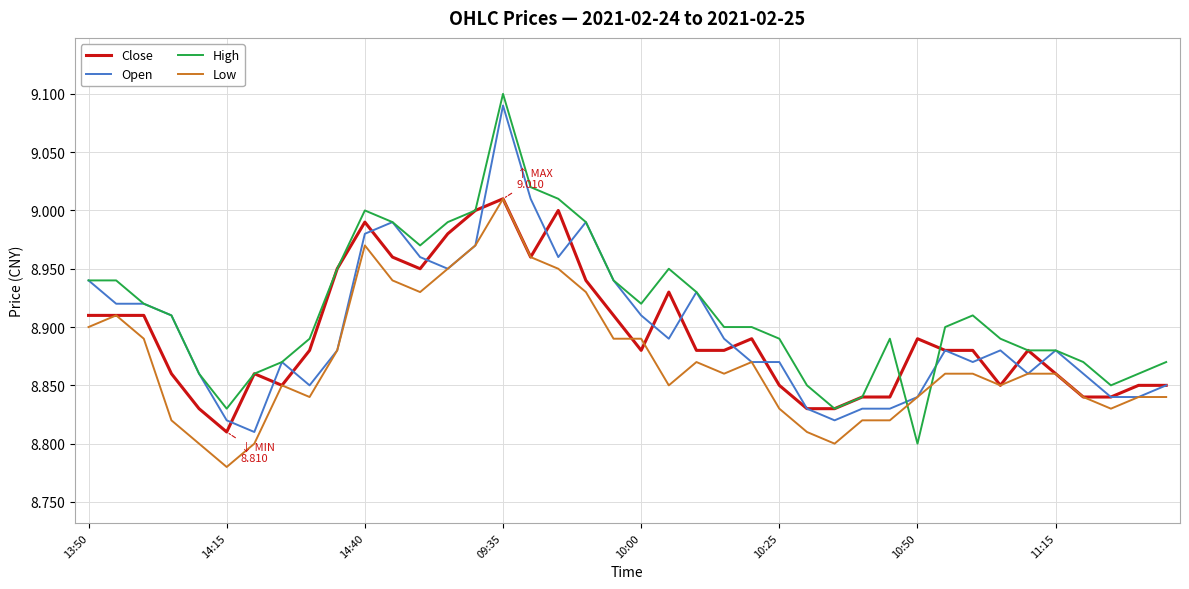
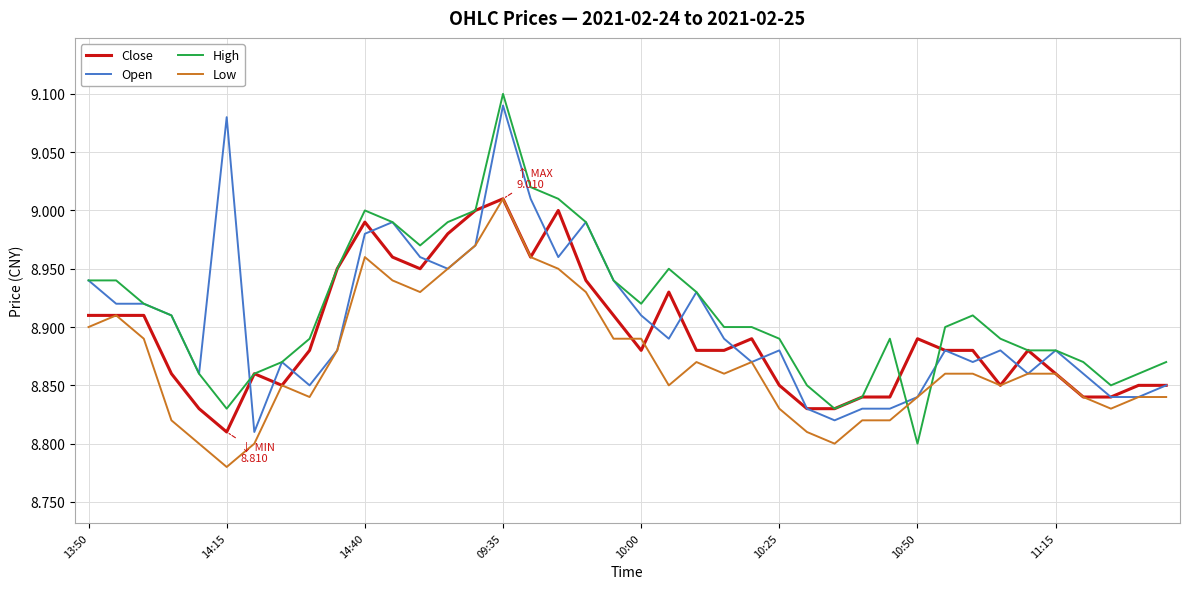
Open, 14:15: 8.82 -> 9.08
Low, 14:40: 8.97 -> 8.96
Open, 10:25: 8.87 -> 8.88
